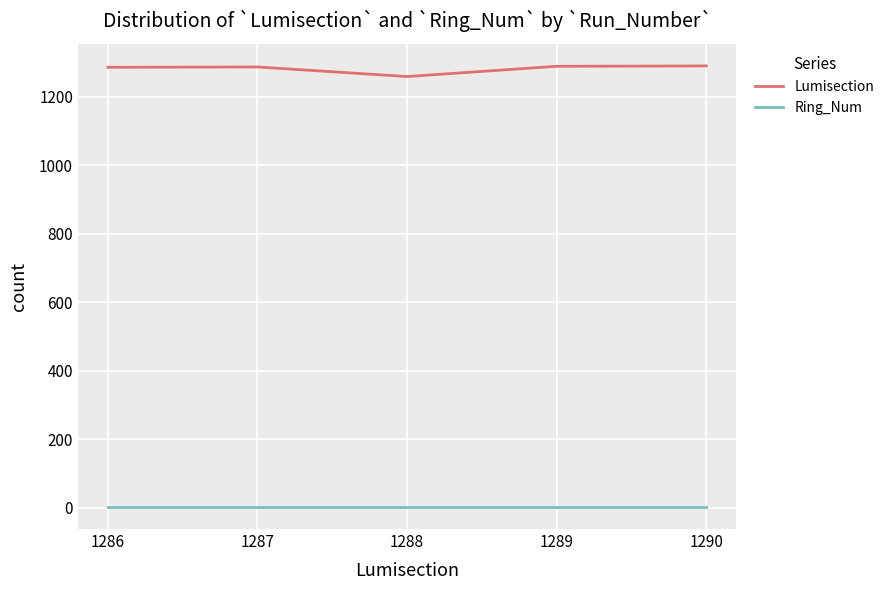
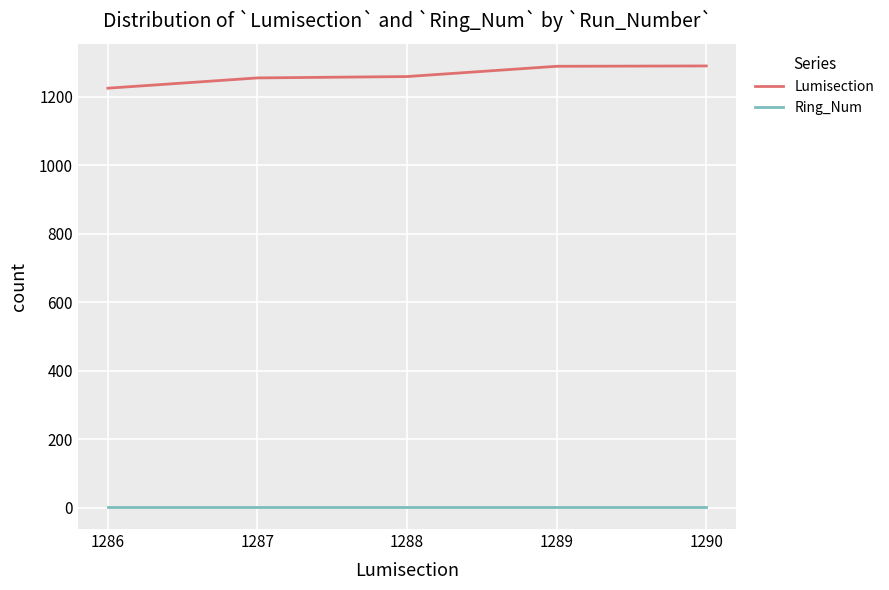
Lumisection, 1286: 1290 -> 1230
Lumisection, 1287: 1290 -> 1260
